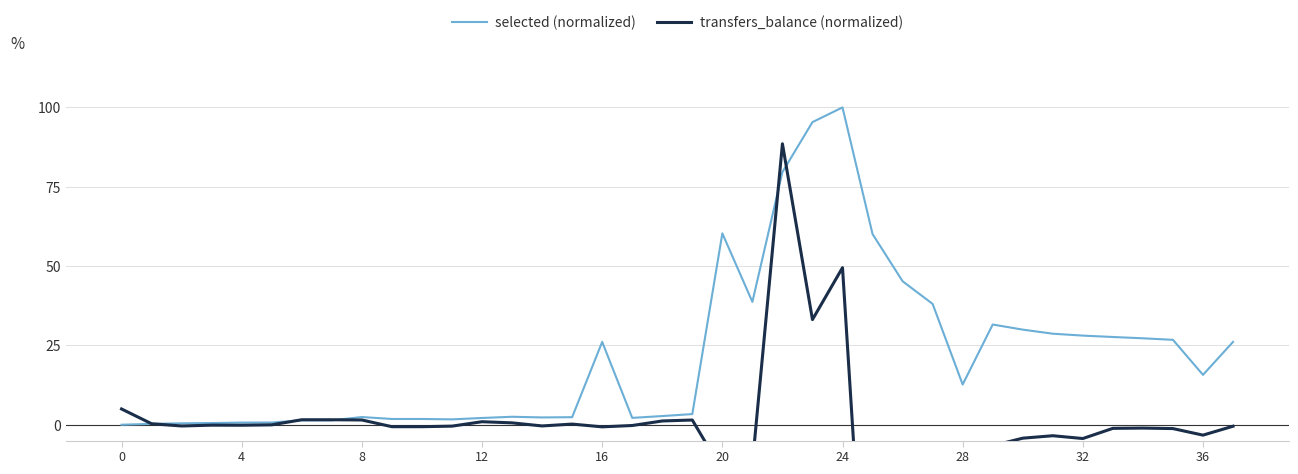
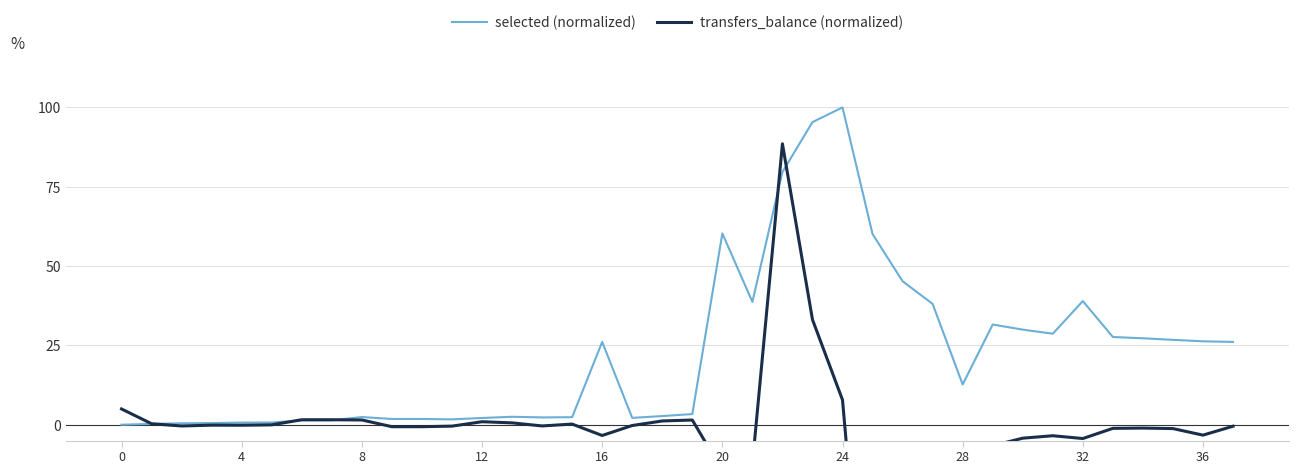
transfers_balance (normalized), 16: -1 -> -3
transfers_balance (normalized), 24: 49 -> 8
selected (normalized), 32: 28 -> 39
selected (normalized), 36: 16 -> 26
